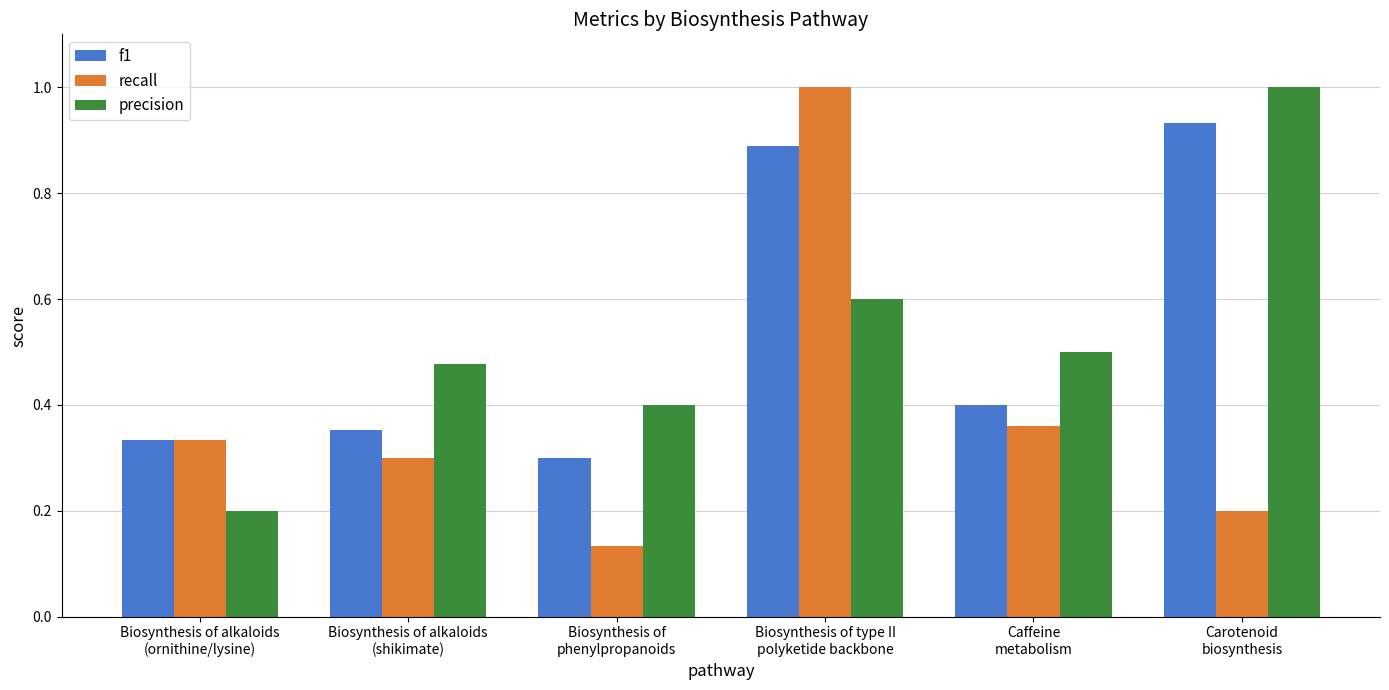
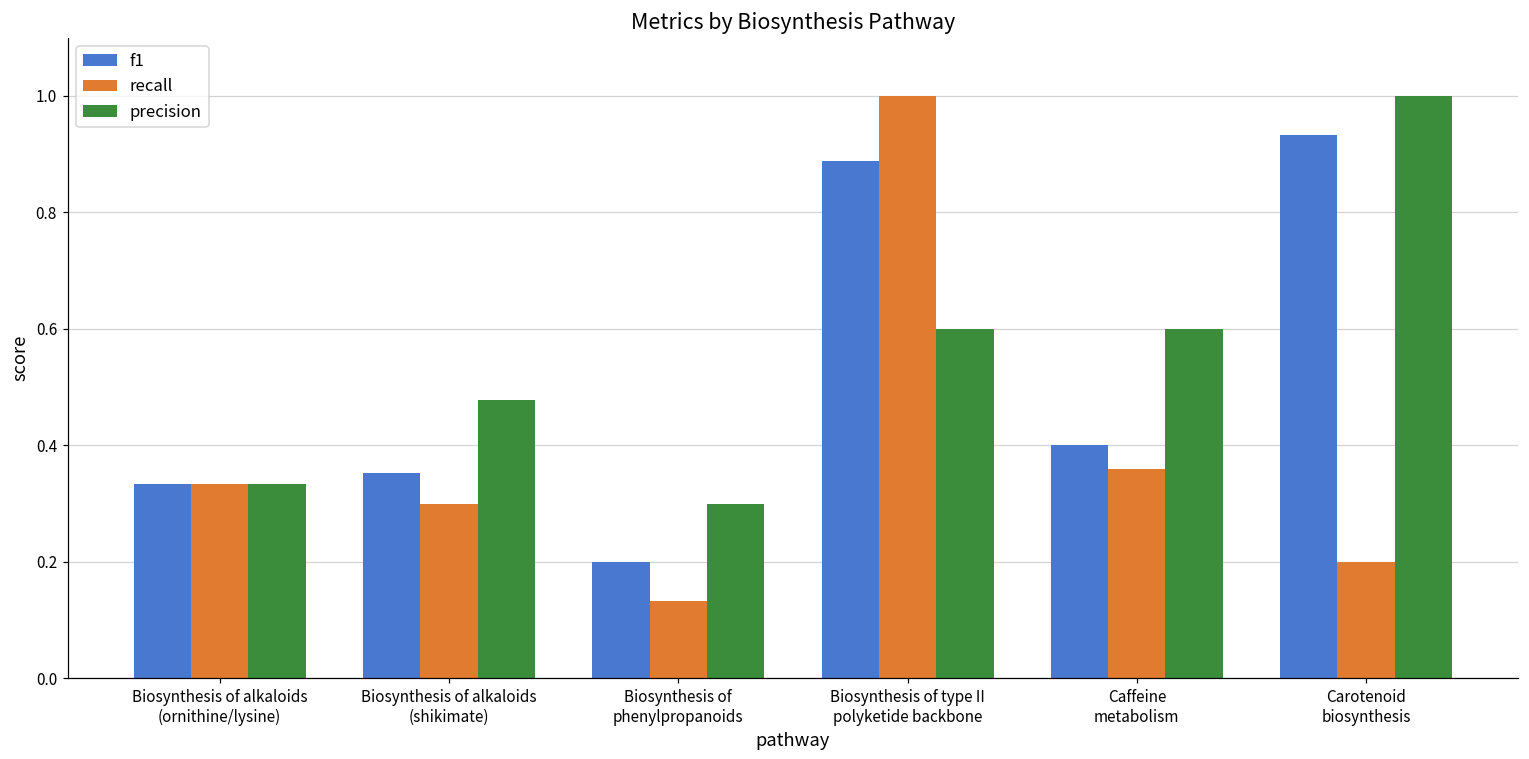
precision, Biosynthesis of alkaloids (ornithine/lysine): 0.20 -> 0.33
f1, Biosynthesis of phenylpropanoids: 0.3 -> 0.2
precision, Biosynthesis of phenylpropanoids: 0.4 -> 0.3
precision, Caffeine metabolism: 0.5 -> 0.6
